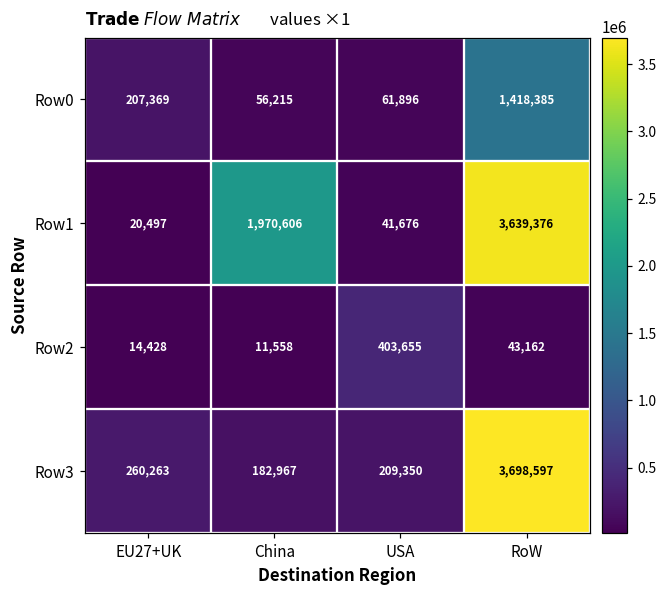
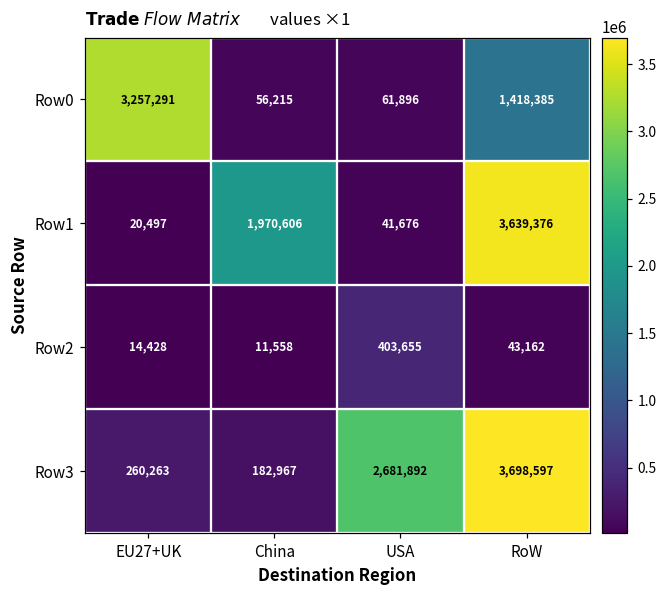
Row0, EU27+UK: 207,369 -> 3,257,291
Row3, USA: 209,350 -> 2,681,892
